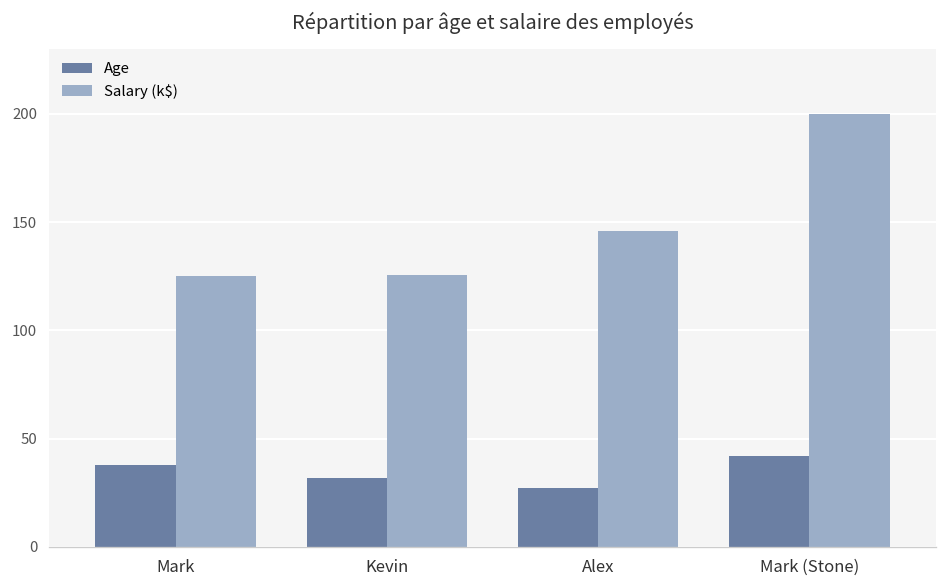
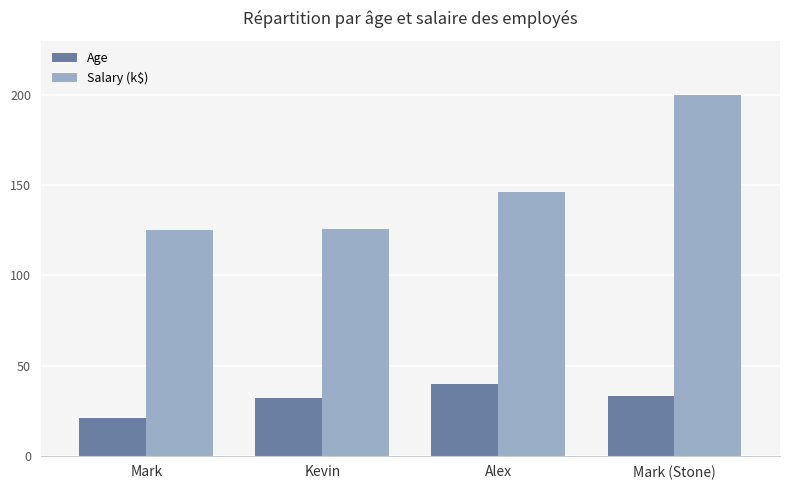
Age, Mark: 38 -> 21
Age, Alex: 27 -> 40
Age, Mark (Stone): 42 -> 33
